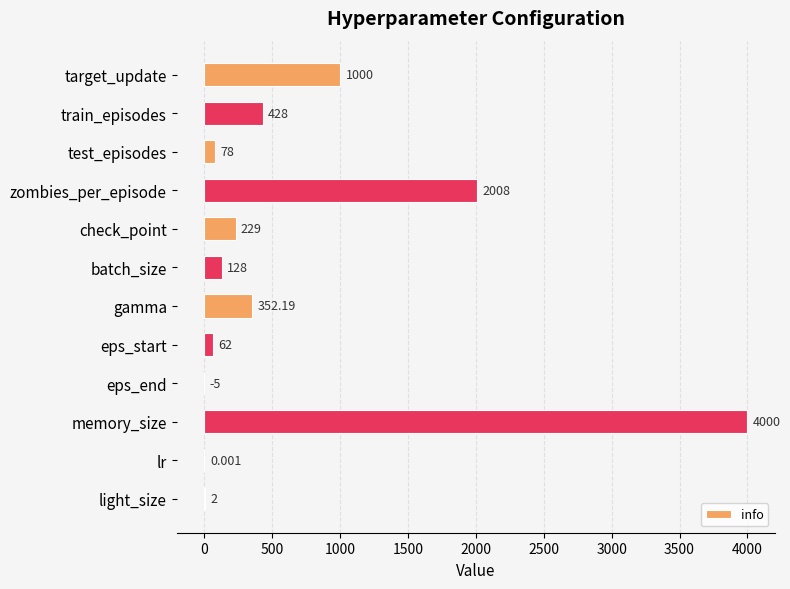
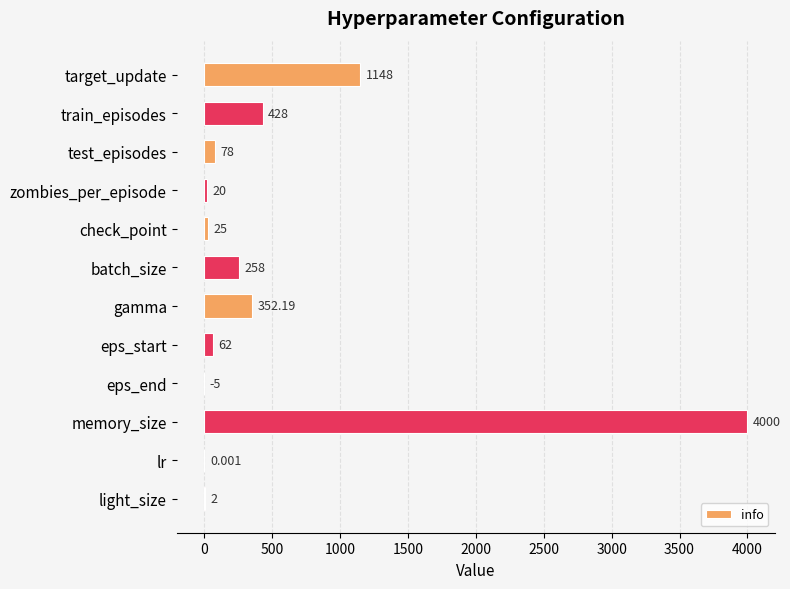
target_update: 1000 -> 1148
zombies_per_episode: 2008 -> 20
check_point: 229 -> 25
batch_size: 128 -> 258
